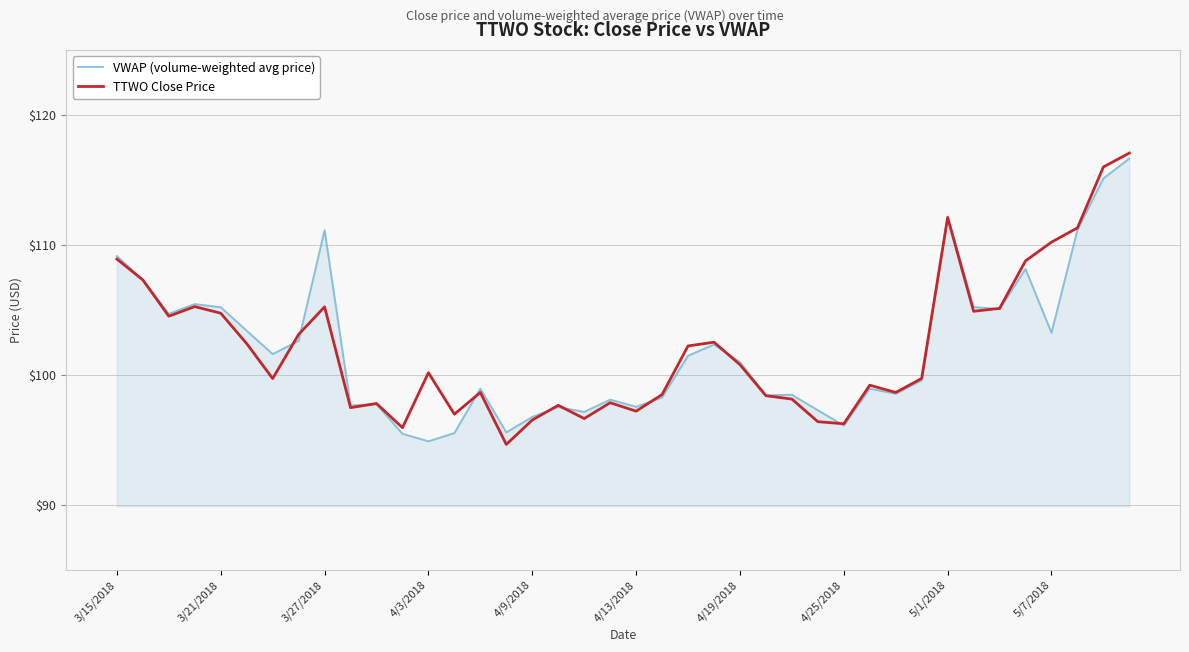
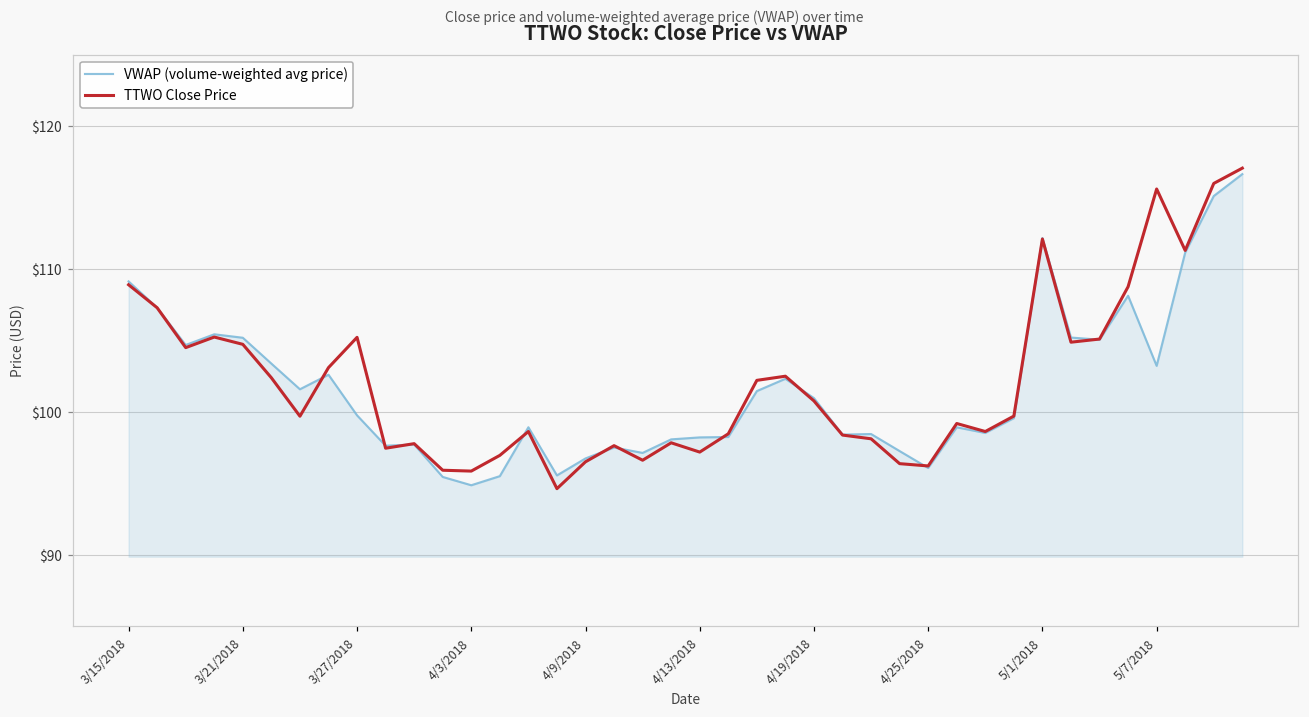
VWAP (volume-weighted avg price), 3/27/2018: $111.1 -> $99.8
TTWO Close Price, 4/3/2018: $100.2 -> $95.9
VWAP (volume-weighted avg price), 4/13/2018: $97.5 -> $98.2
TTWO Close Price, 5/7/2018: $110.2 -> $115.6
